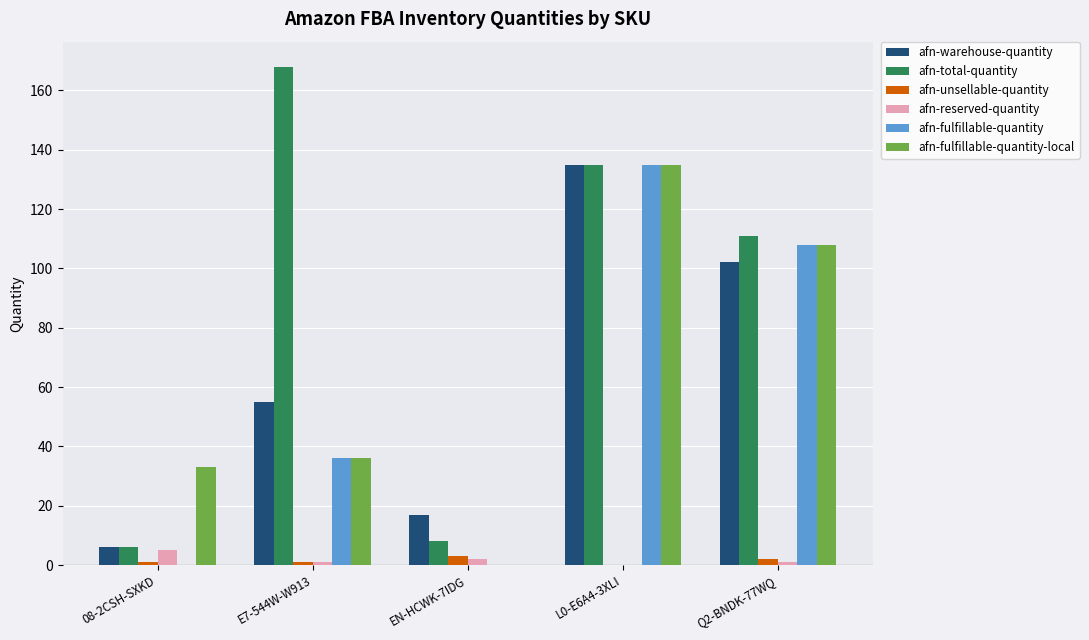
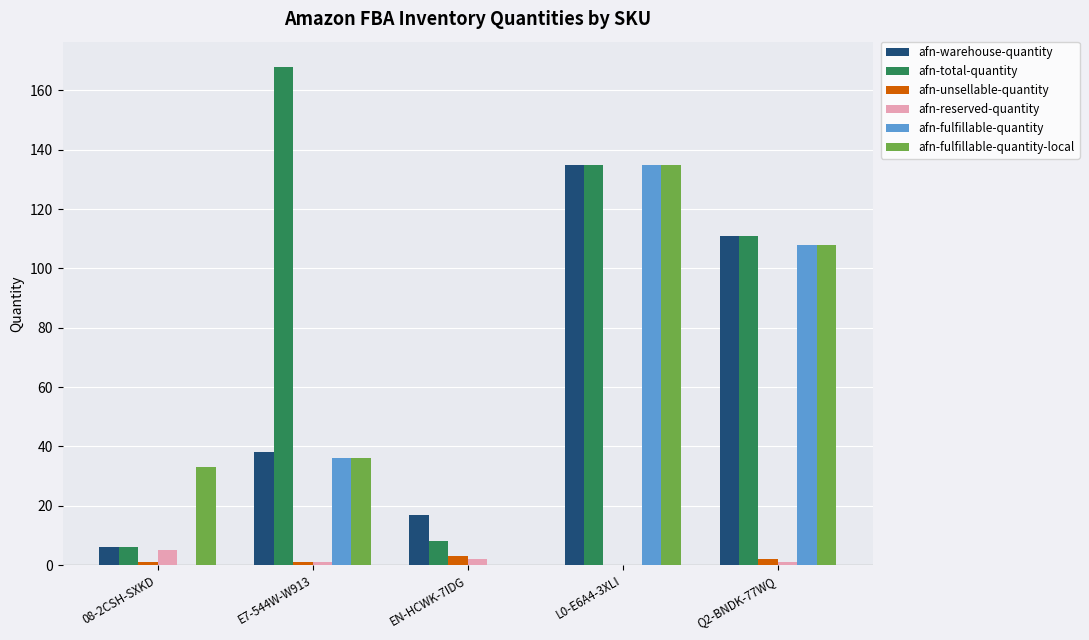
afn-warehouse-quantity, E7-544W-W913: 55 -> 38
afn-warehouse-quantity, Q2-BNDK-77WQ: 102 -> 111
